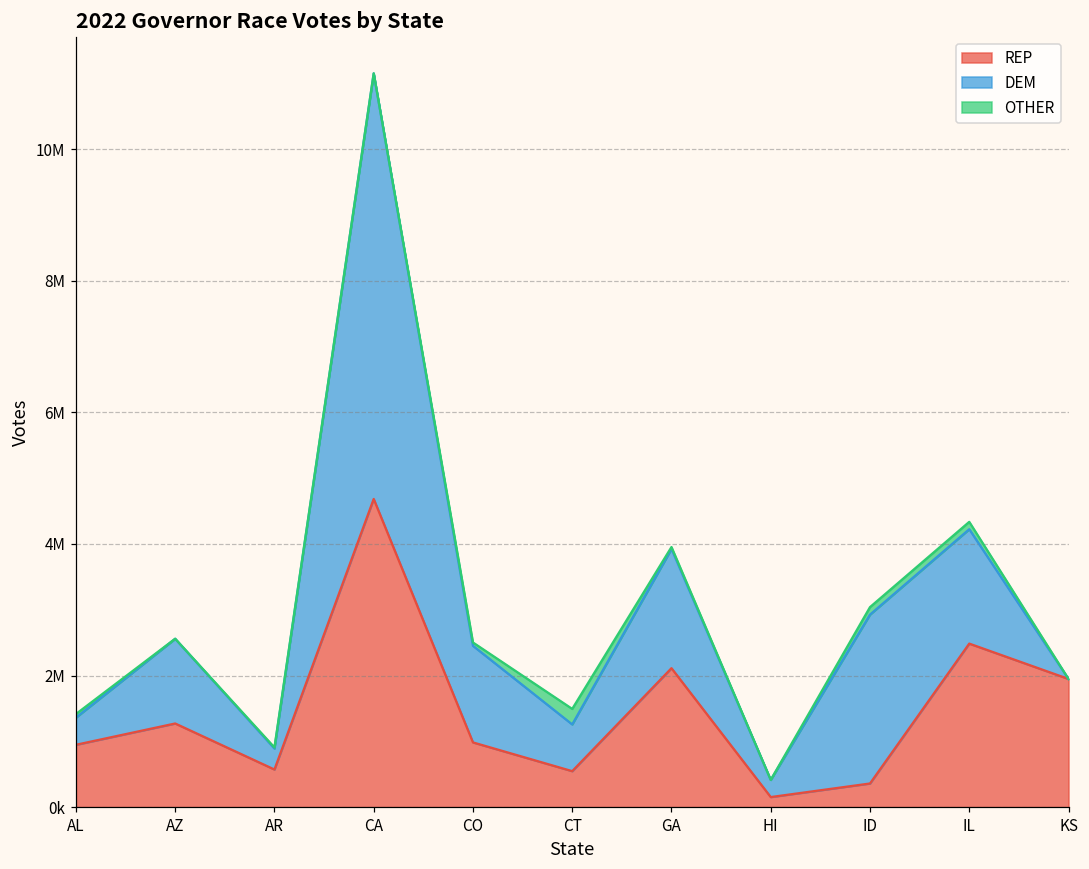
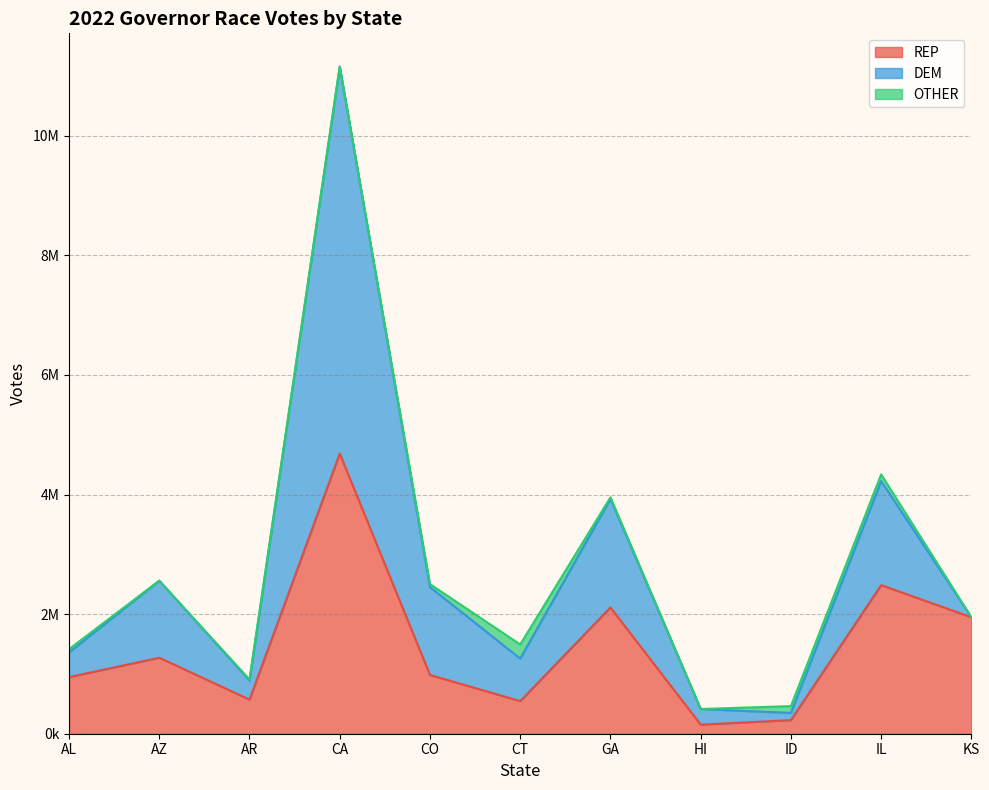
REP, ID: 400000 -> 200000
DEM, ID: 2600000 -> 100000
